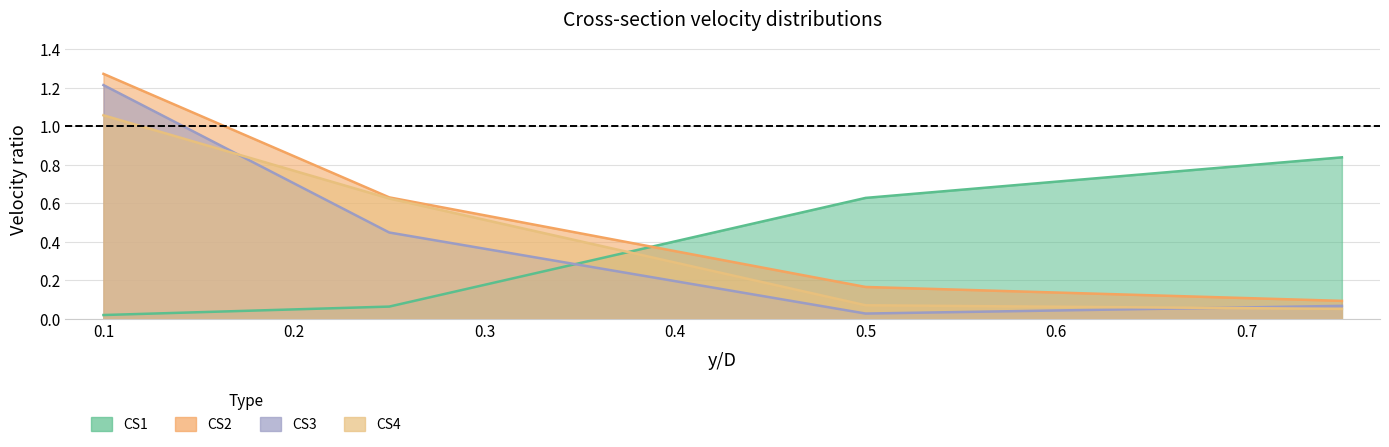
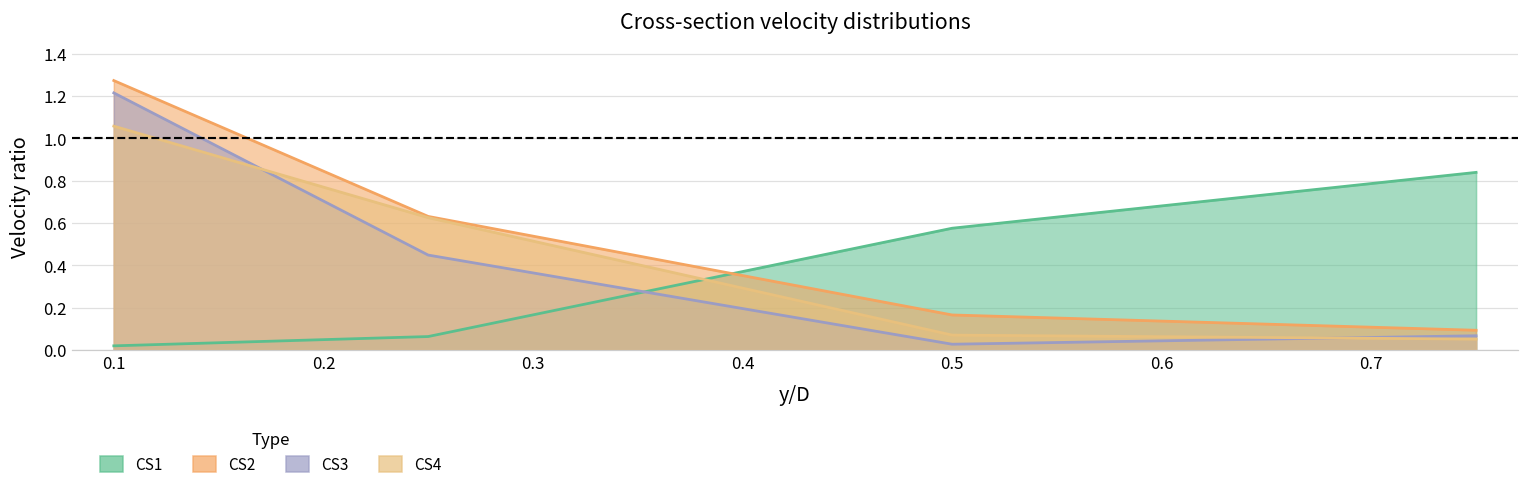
CS1, 0.5: 0.63 -> 0.58
